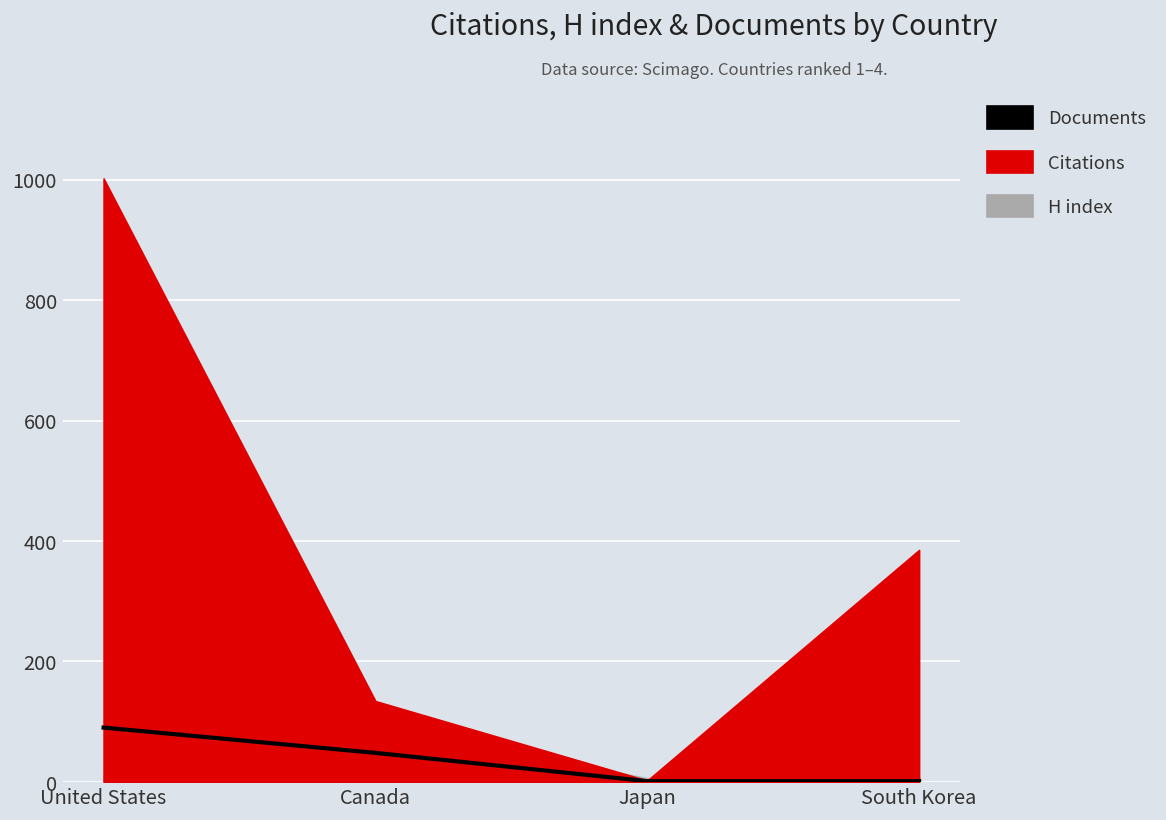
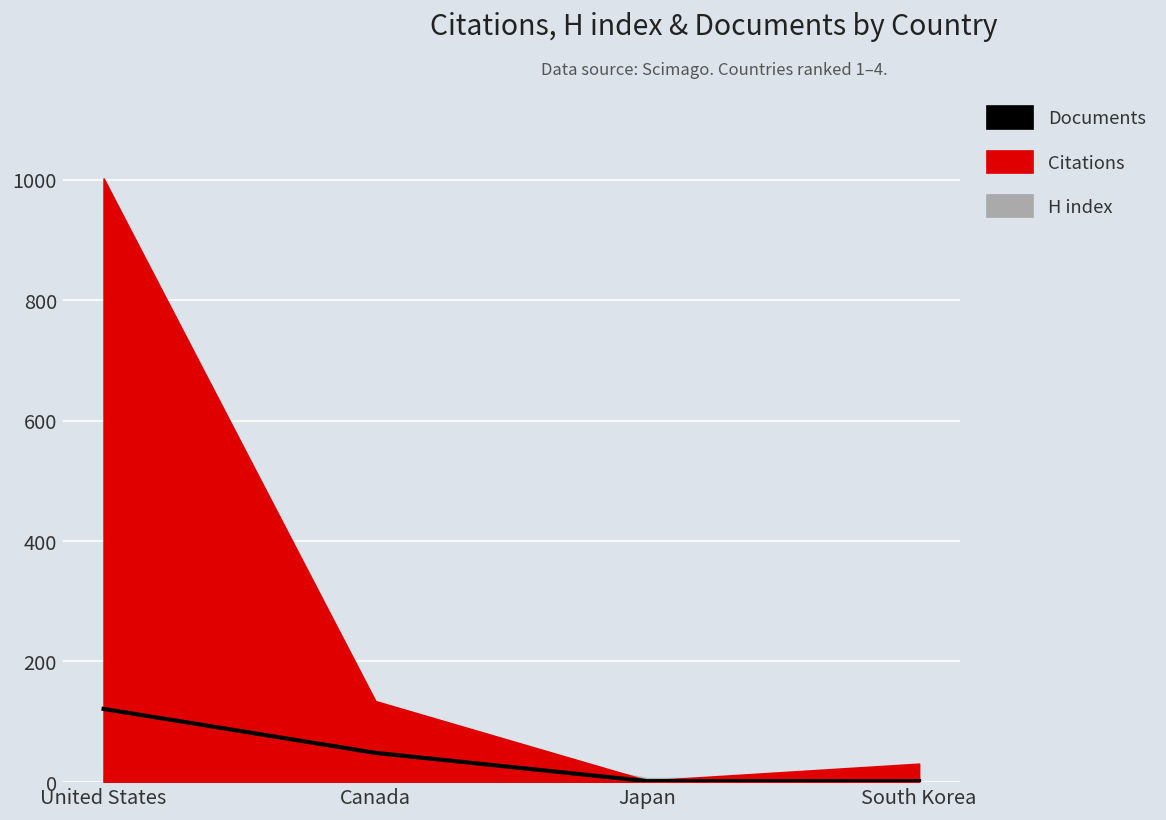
Documents, United States: 90 -> 120
Citations, South Korea: 390 -> 30
